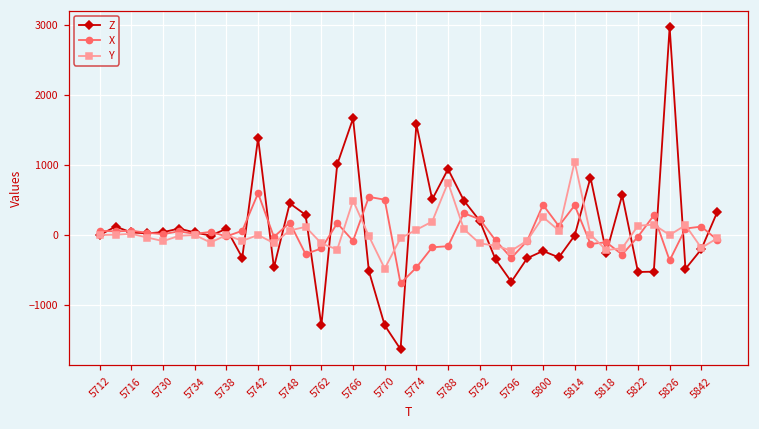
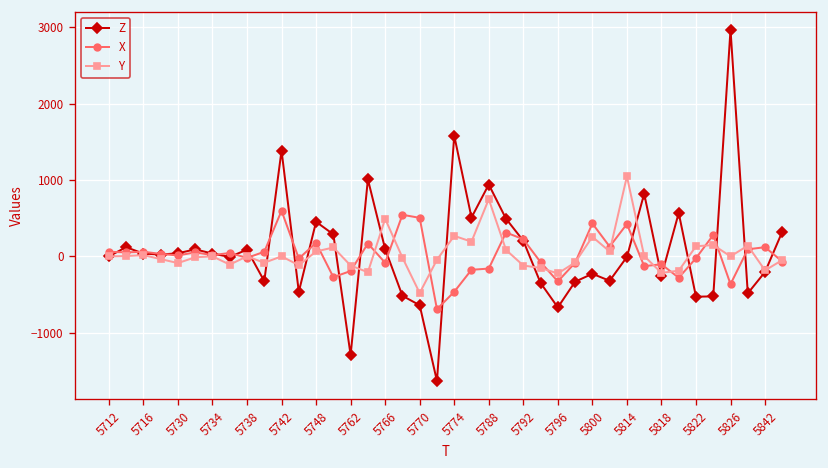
Z, 5766: 1700 -> 100
Z, 5770: -1300 -> -600
Y, 5774: 100 -> 300
